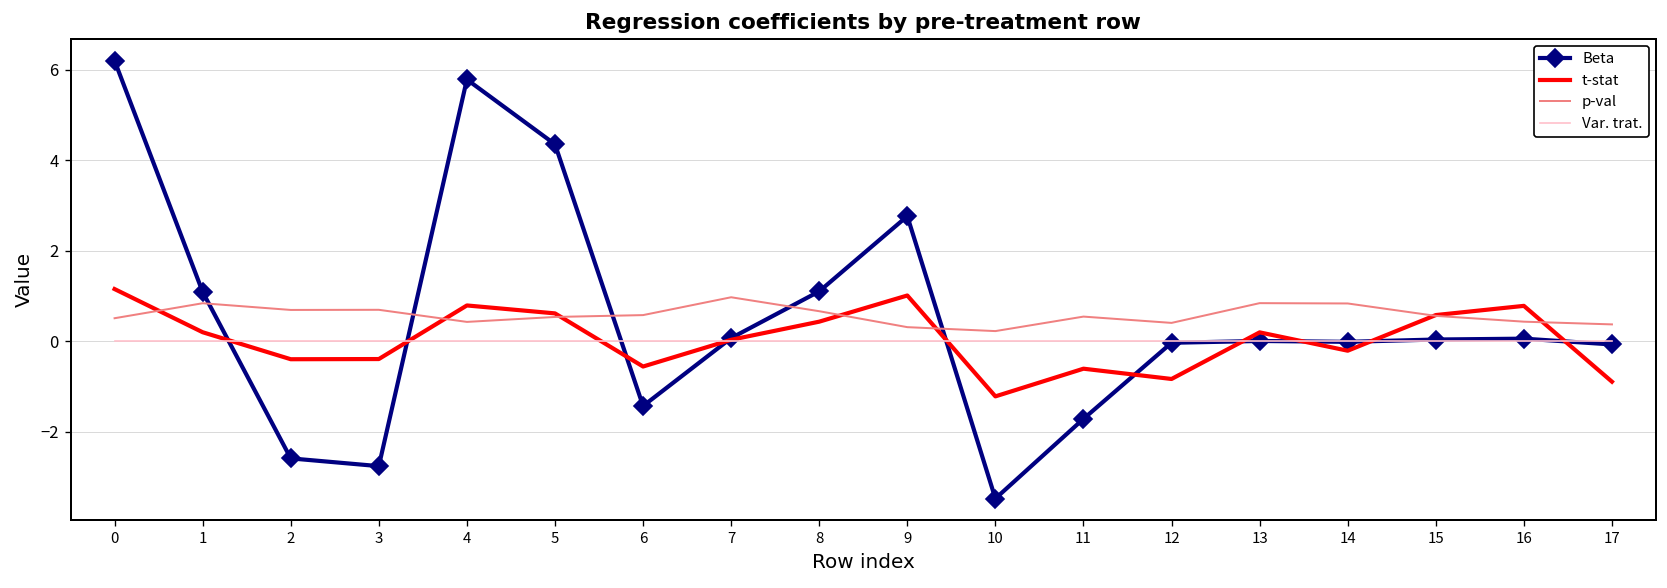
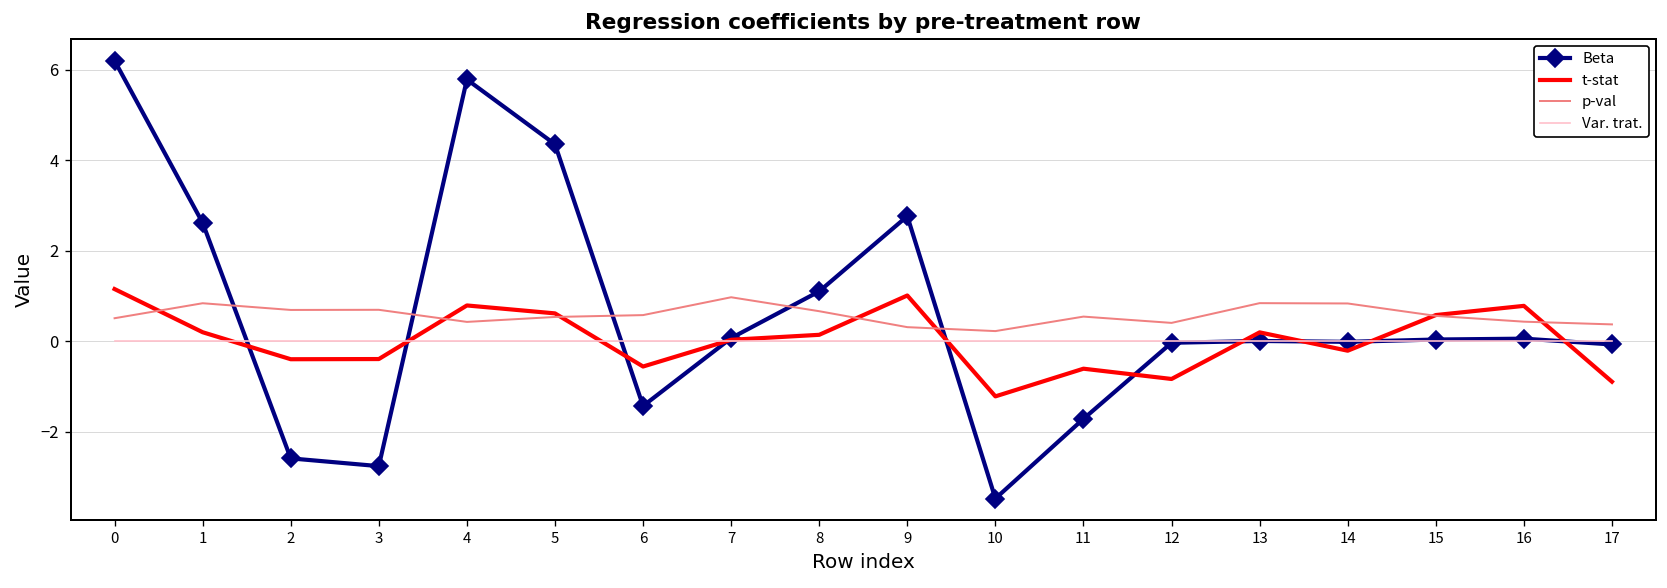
Beta, 1: 1.1 -> 2.6
t-stat, 8: 0.4 -> 0.1
